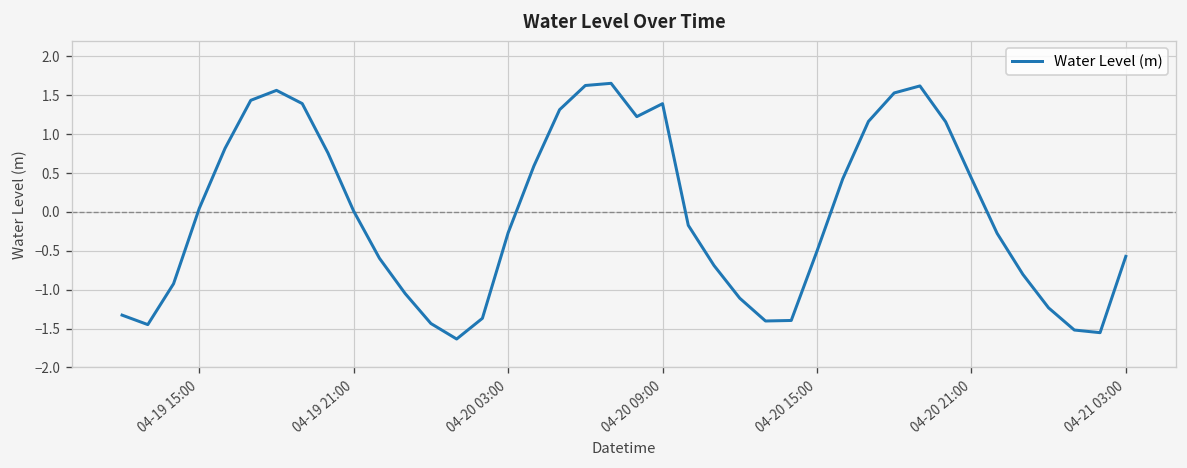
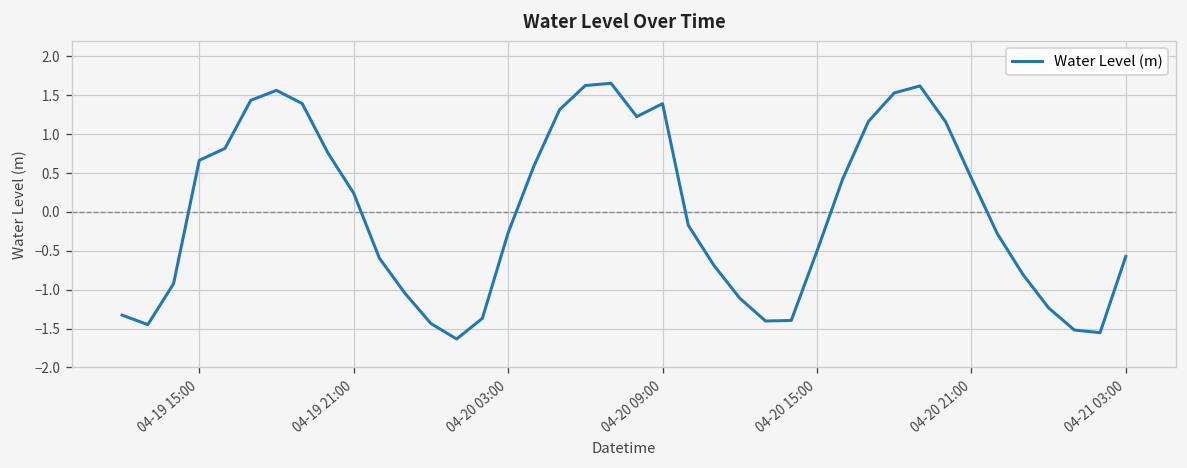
04-19 15:00: 0.0 -> 0.7
04-19 21:00: 0.0 -> 0.2
